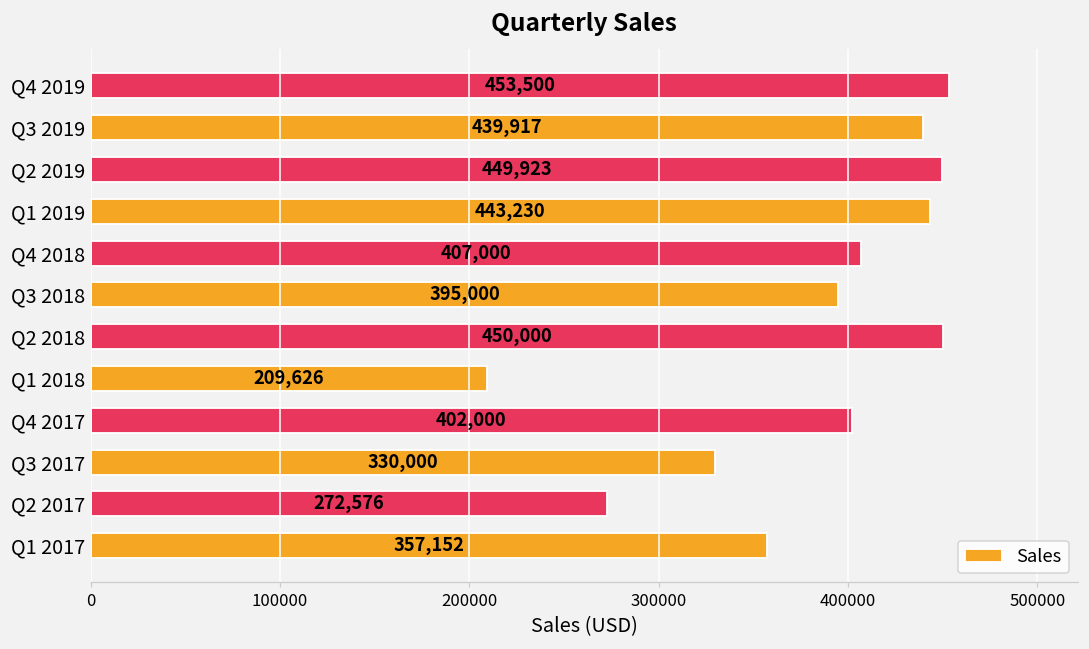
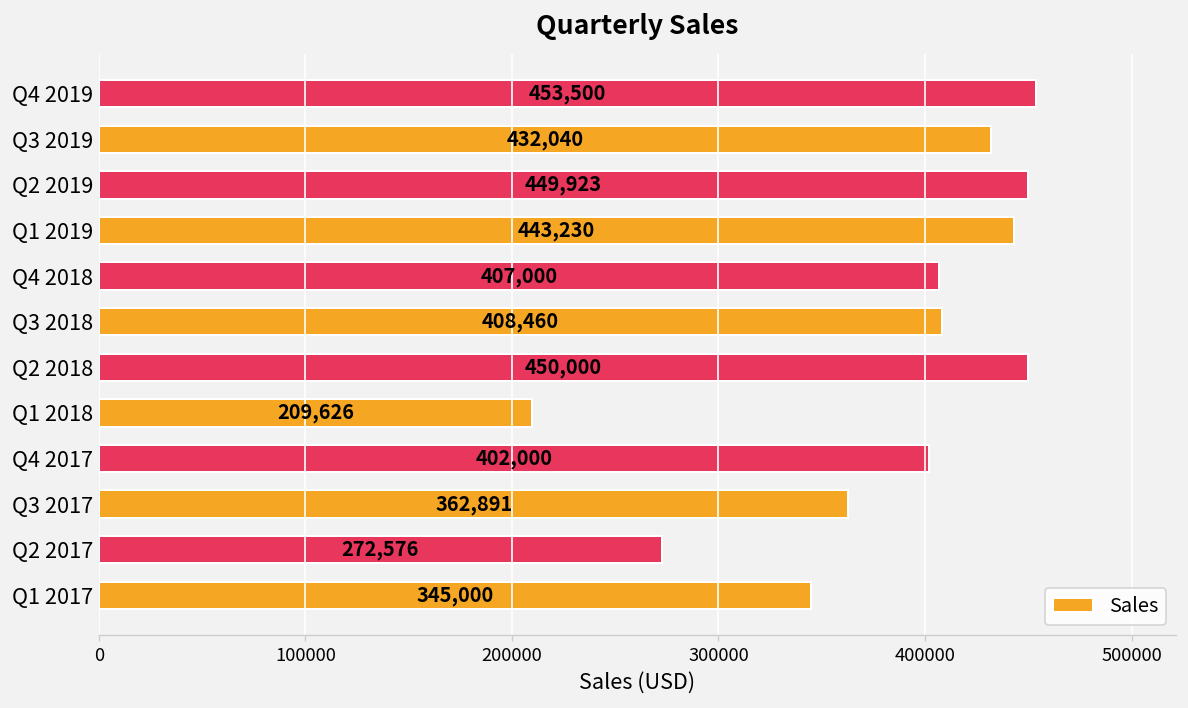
Q3 2019: 439,917 -> 432,040
Q3 2018: 395,000 -> 408,460
Q3 2017: 330,000 -> 362,891
Q1 2017: 357,152 -> 345,000
